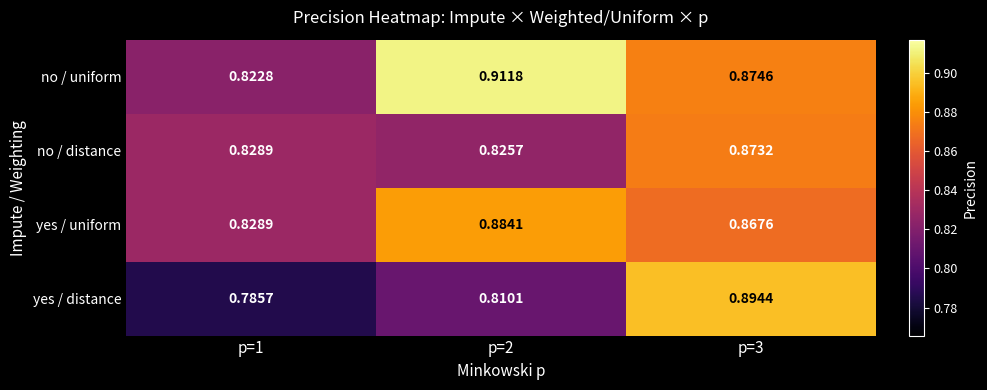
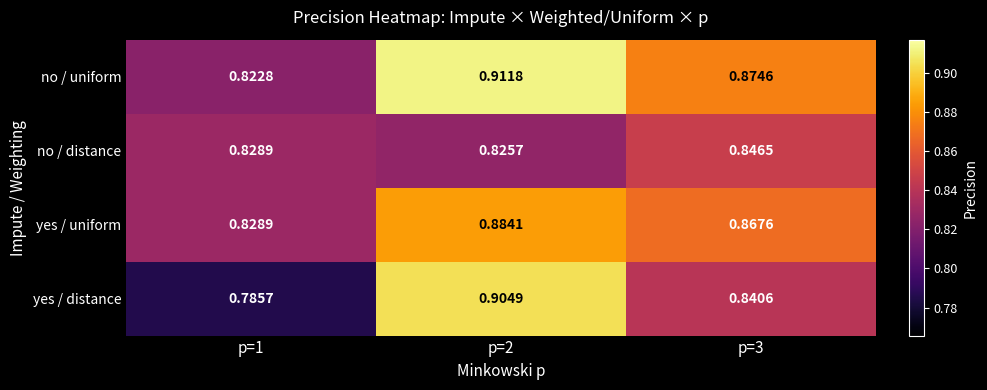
no / distance, p=3: 0.8732 -> 0.8465
yes / distance, p=2: 0.8101 -> 0.9049
yes / distance, p=3: 0.8944 -> 0.8406
